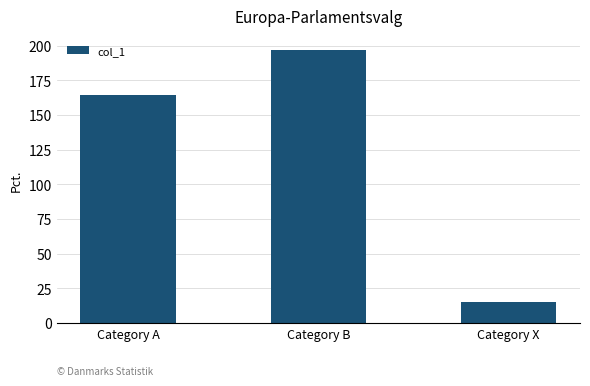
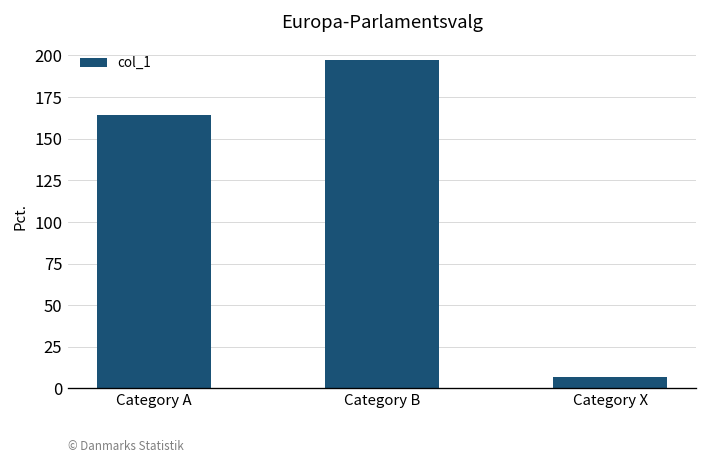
Category X: 15 -> 7
